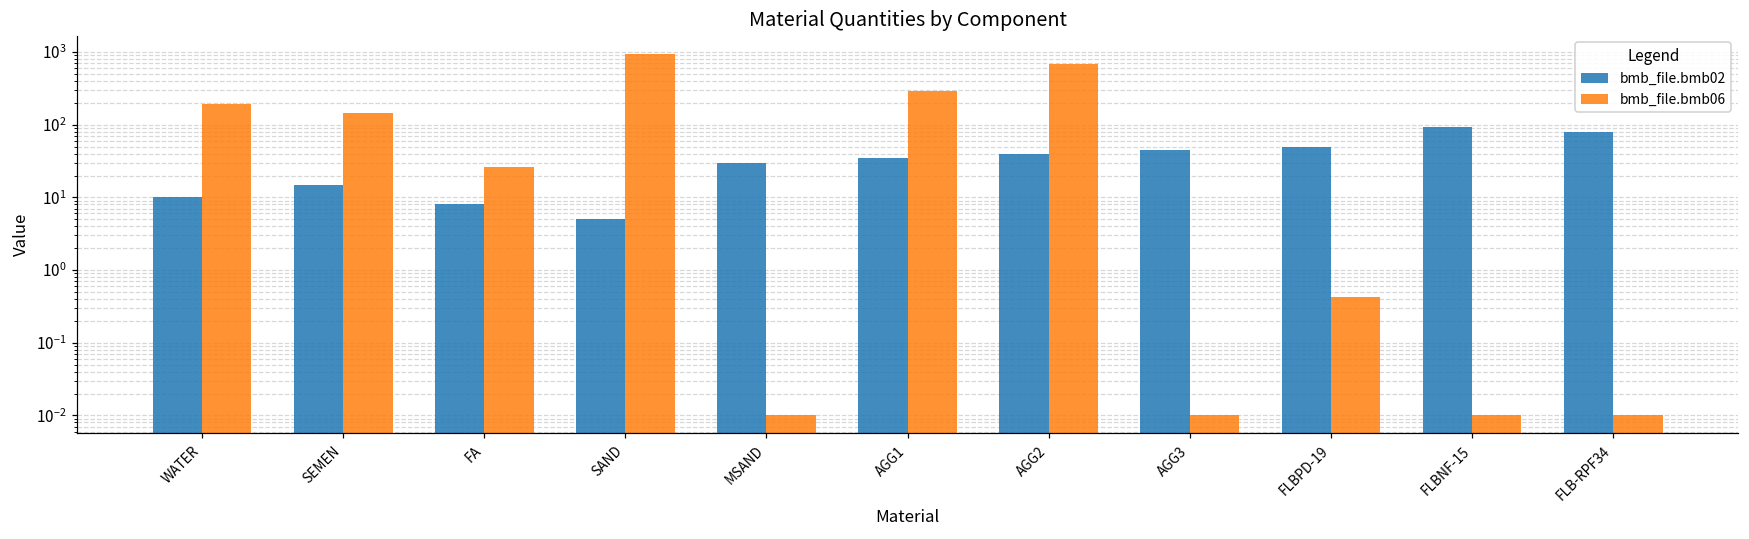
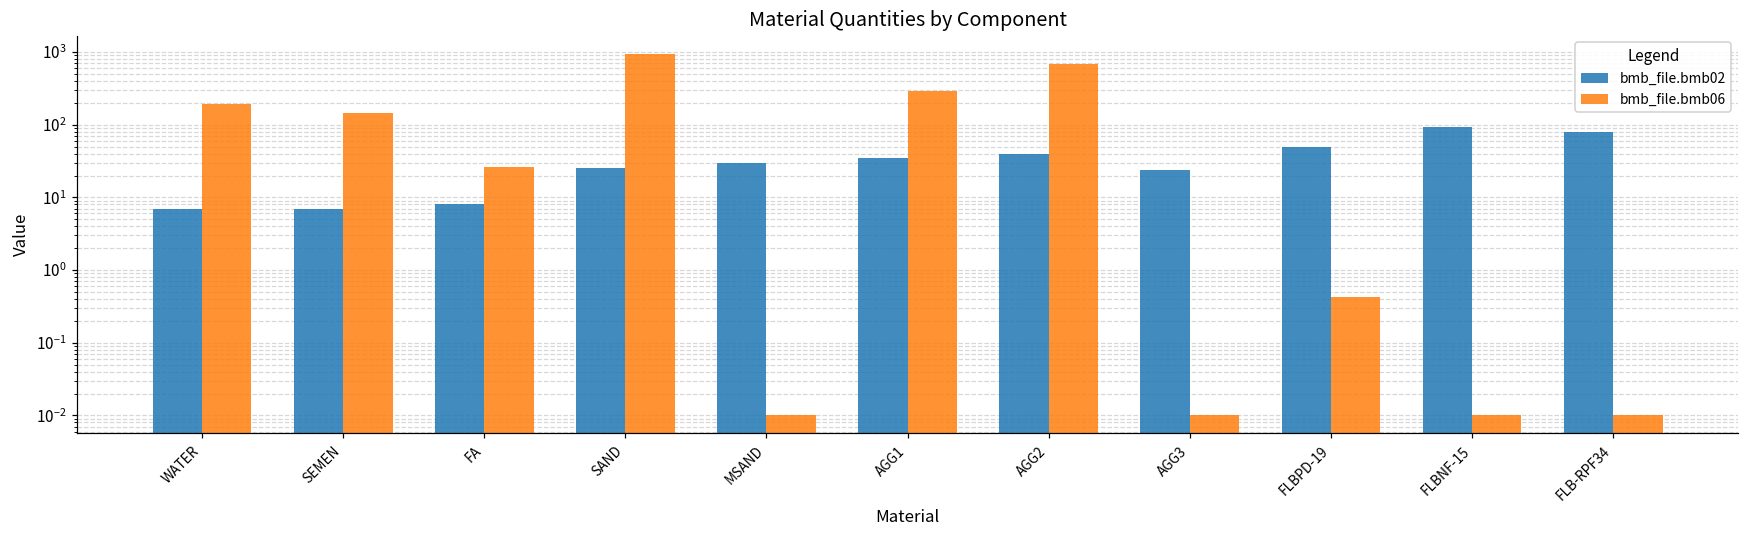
bmb_file.bmb02, WATER: 10 -> 7
bmb_file.bmb02, SEMEN: 15 -> 7
bmb_file.bmb02, SAND: 5 -> 25
bmb_file.bmb02, AGG3: 50 -> 24
